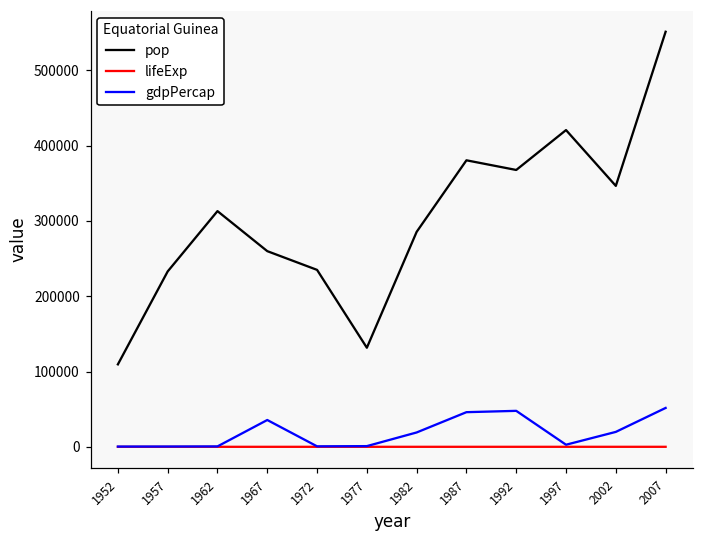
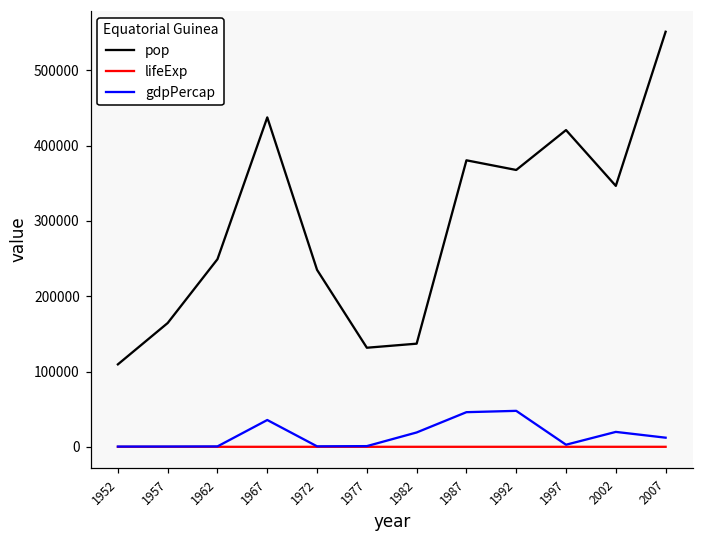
pop, 1957: 230000 -> 160000
pop, 1962: 310000 -> 250000
pop, 1967: 260000 -> 440000
pop, 1982: 290000 -> 140000
gdpPercap, 2007: 50000 -> 10000
